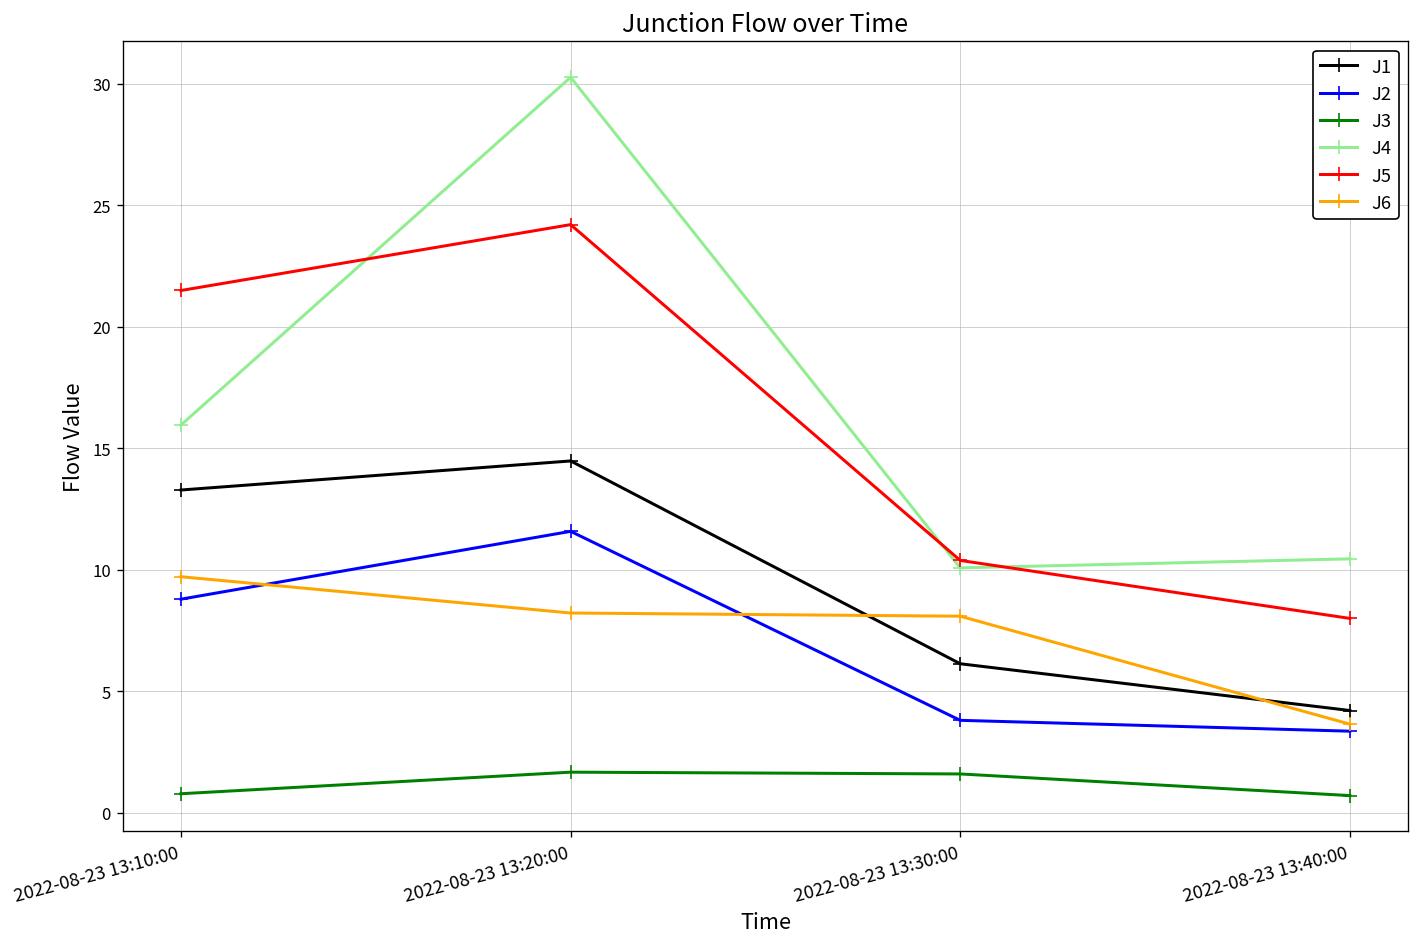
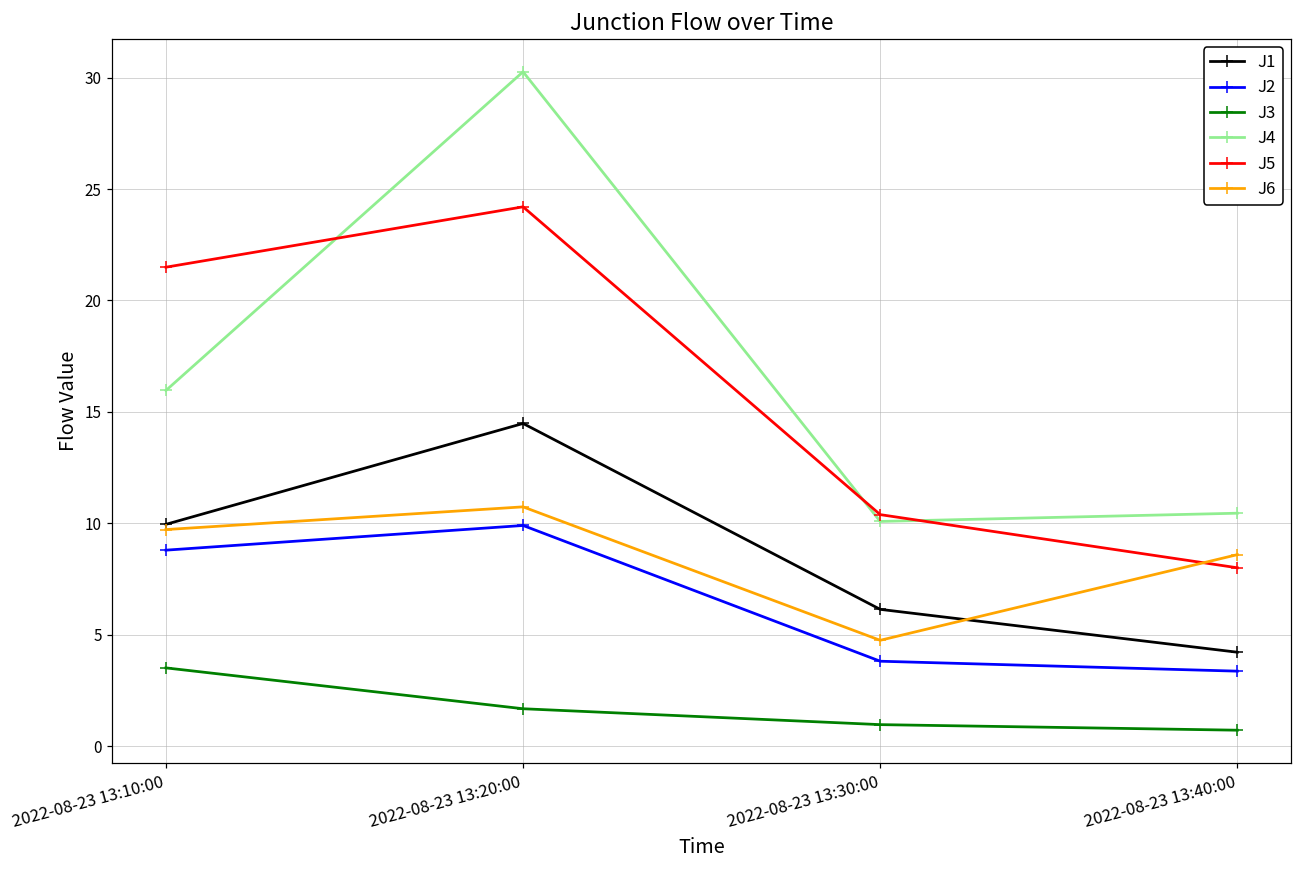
J1, 2022-08-23 13:10:00: 13.3 -> 10.0
J3, 2022-08-23 13:10:00: 0.8 -> 3.5
J2, 2022-08-23 13:20:00: 11.6 -> 9.9
J6, 2022-08-23 13:20:00: 8.2 -> 10.7
J3, 2022-08-23 13:30:00: 1.6 -> 1.0
J6, 2022-08-23 13:30:00: 8.1 -> 4.7
J6, 2022-08-23 13:40:00: 3.7 -> 8.6
